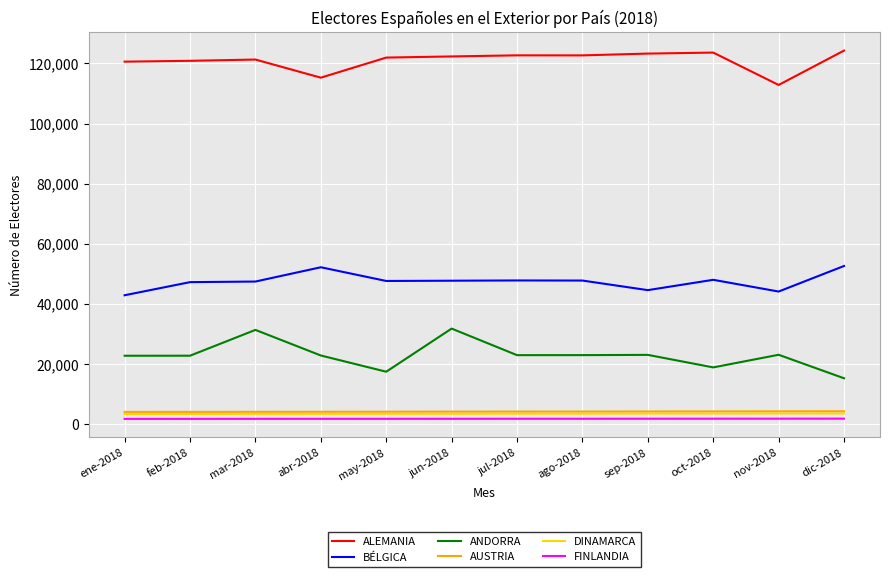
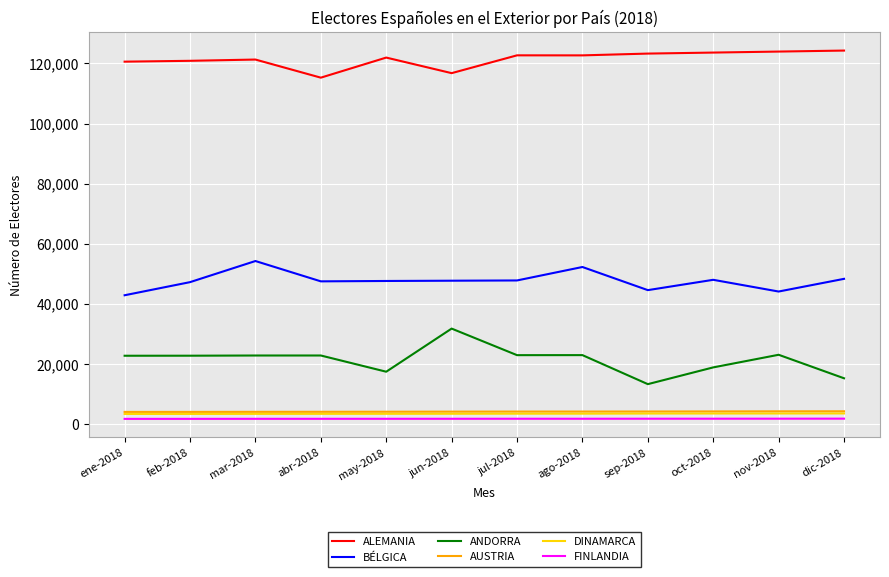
BÉLGICA, mar-2018: 47,000 -> 54,000
ANDORRA, mar-2018: 31,000 -> 23,000
BÉLGICA, abr-2018: 52,000 -> 47,000
ALEMANIA, jun-2018: 122,000 -> 117,000
BÉLGICA, ago-2018: 48,000 -> 52,000
ANDORRA, sep-2018: 23,000 -> 13,000
ALEMANIA, nov-2018: 113,000 -> 124,000
BÉLGICA, dic-2018: 53,000 -> 48,000
